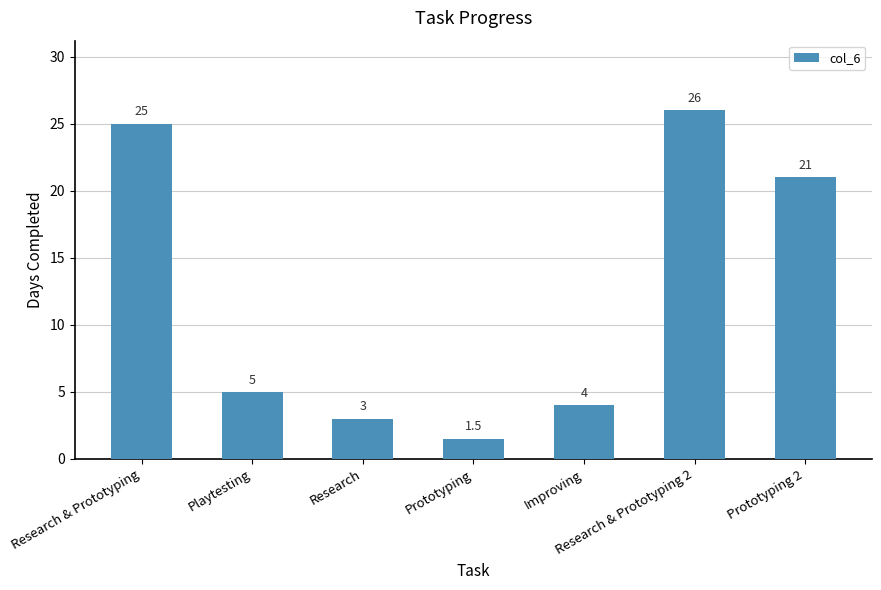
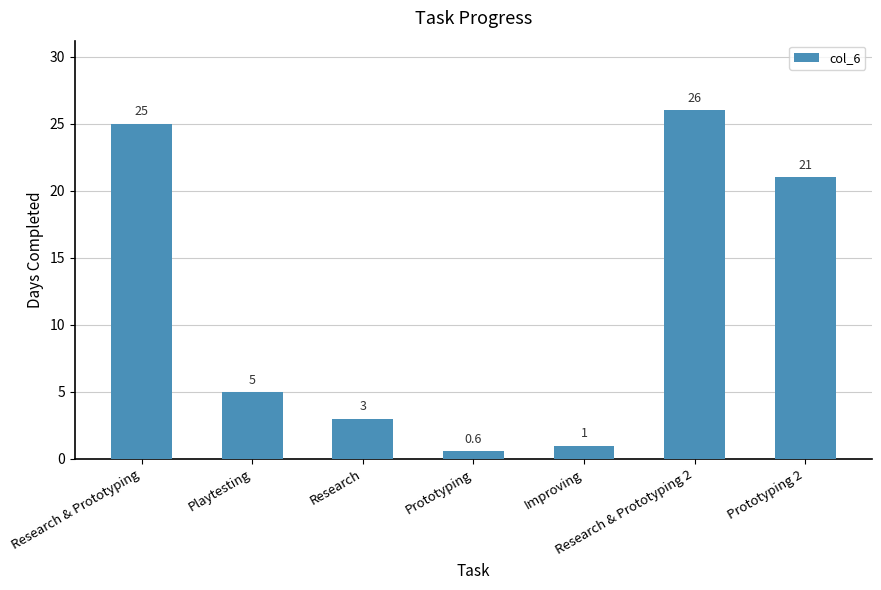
Prototyping: 1.5 -> 0.6
Improving: 4 -> 1
